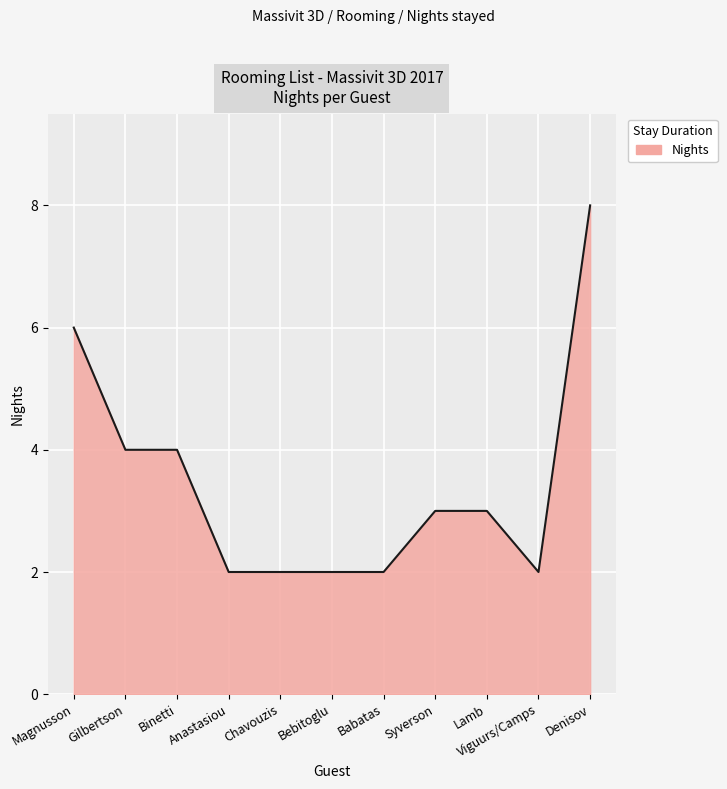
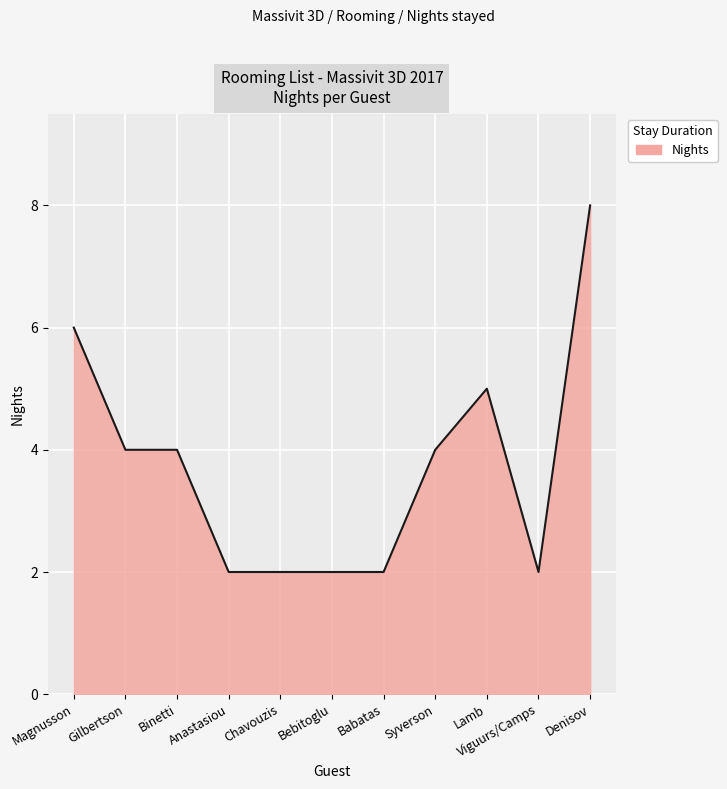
Syverson: 3 -> 4
Lamb: 3 -> 5
